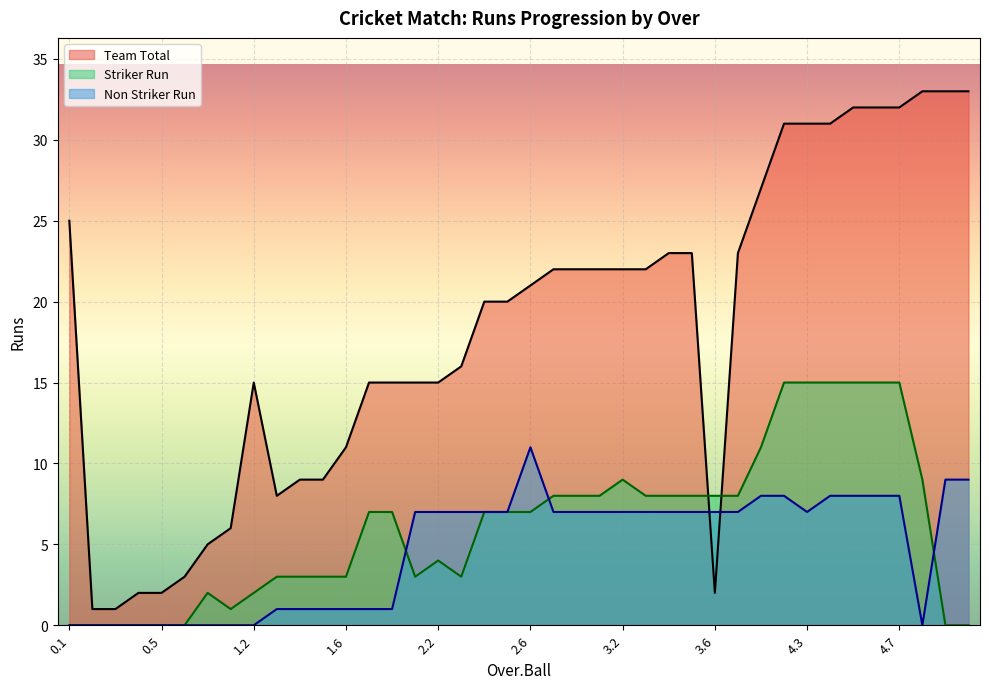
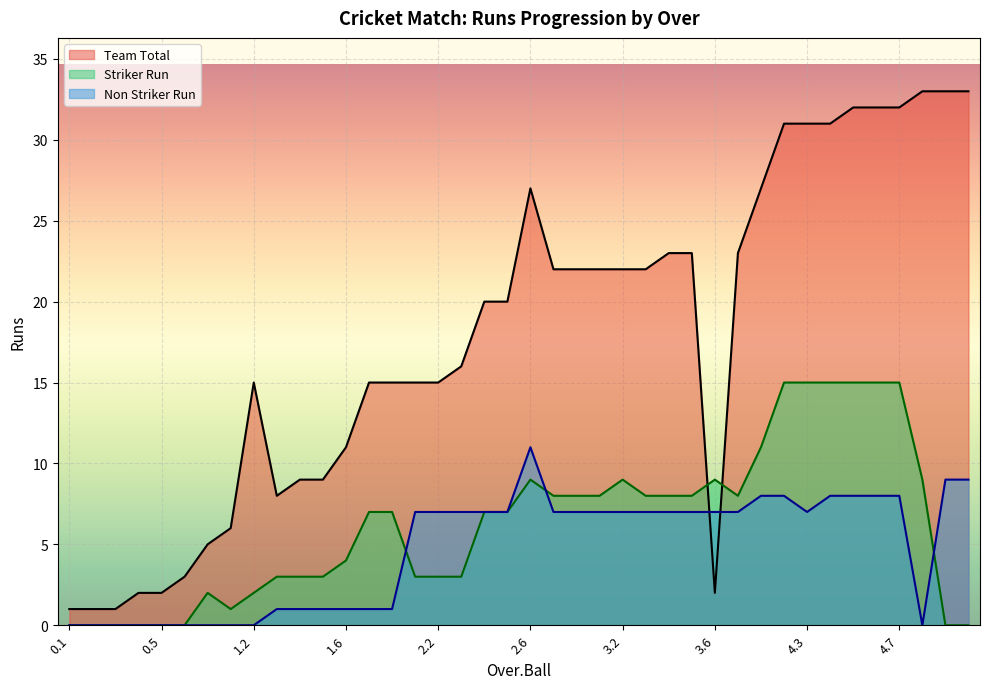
Team Total, 0.1: 25 -> 1
Striker Run, 1.6: 3 -> 4
Striker Run, 2.2: 4 -> 3
Team Total, 2.6: 21 -> 27
Striker Run, 2.6: 7 -> 9
Striker Run, 3.6: 8 -> 9
